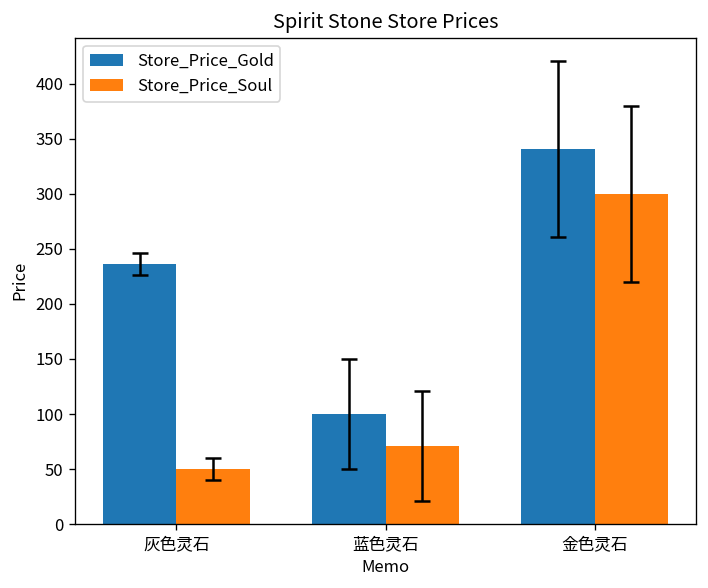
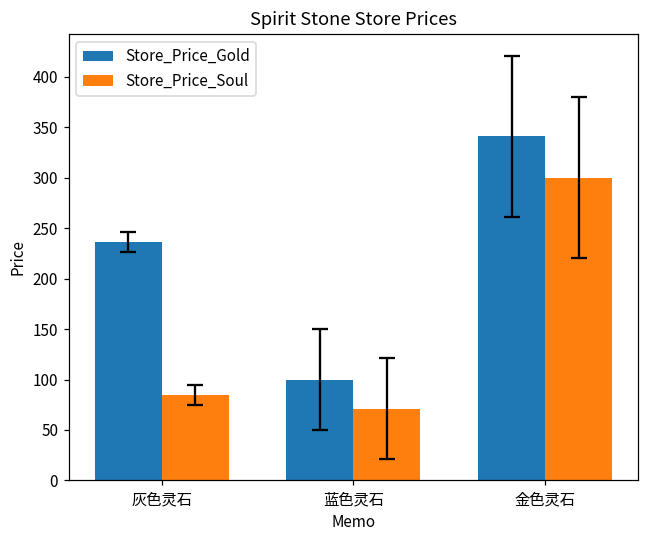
Store_Price_Soul, 灰色灵石: 50 -> 90
